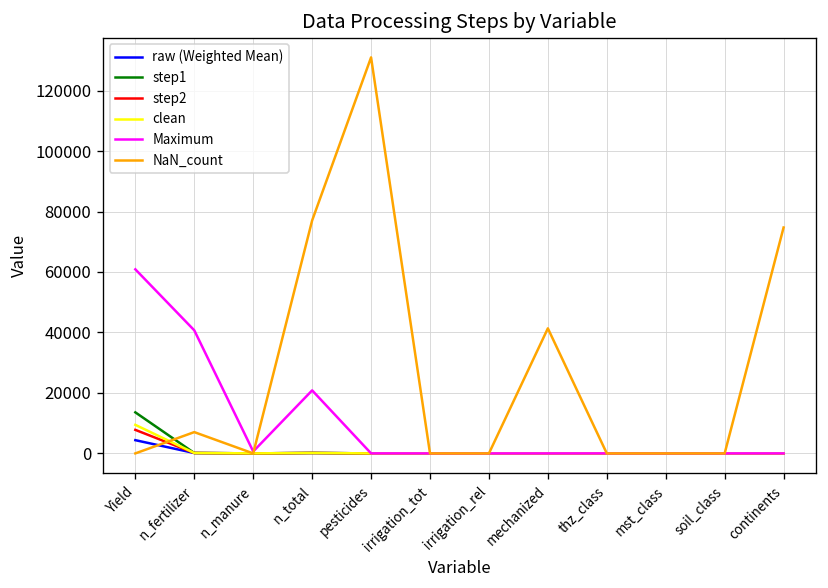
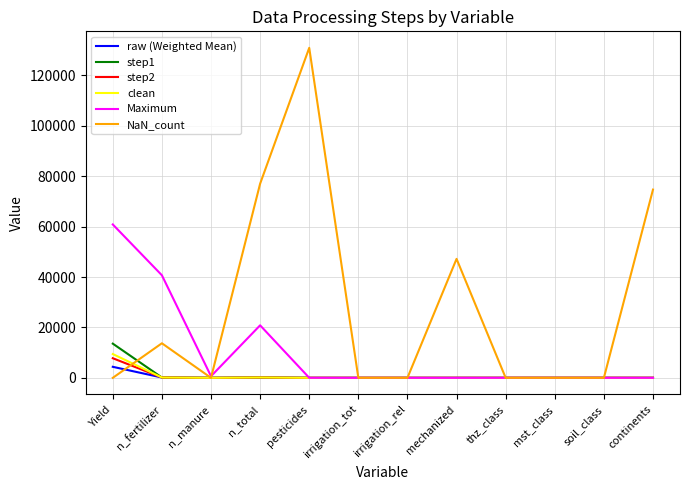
NaN_count, n_fertilizer: 7000 -> 14000
NaN_count, mechanized: 41000 -> 47000
